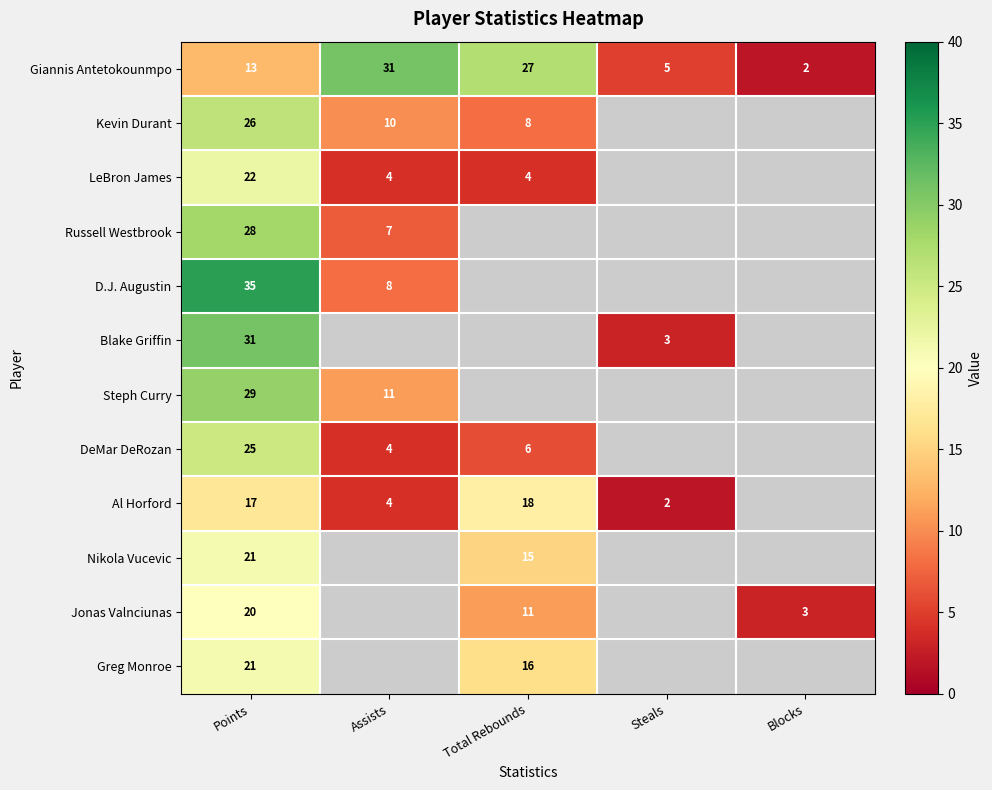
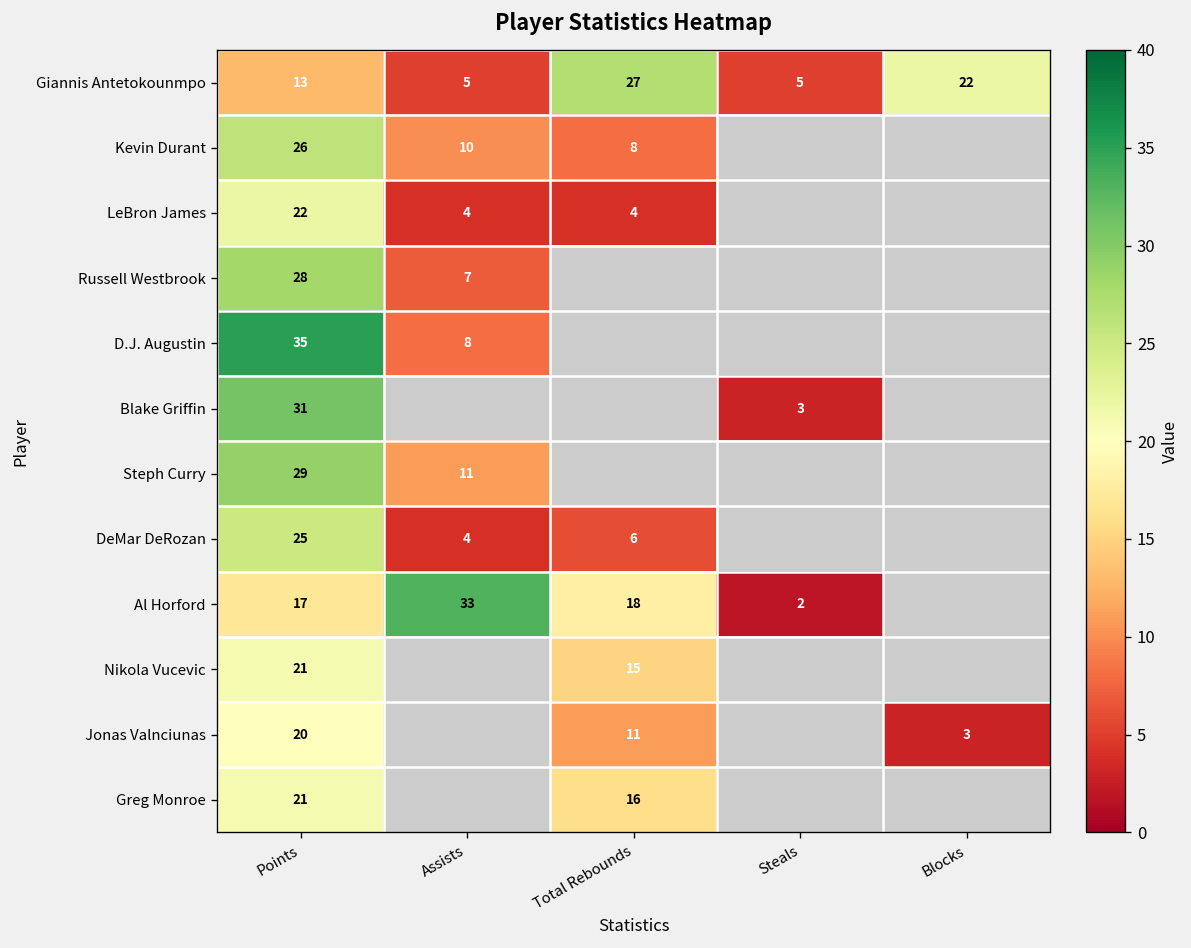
Giannis Antetokounmpo, Assists: 31 -> 5
Giannis Antetokounmpo, Blocks: 2 -> 22
Al Horford, Assists: 4 -> 33
